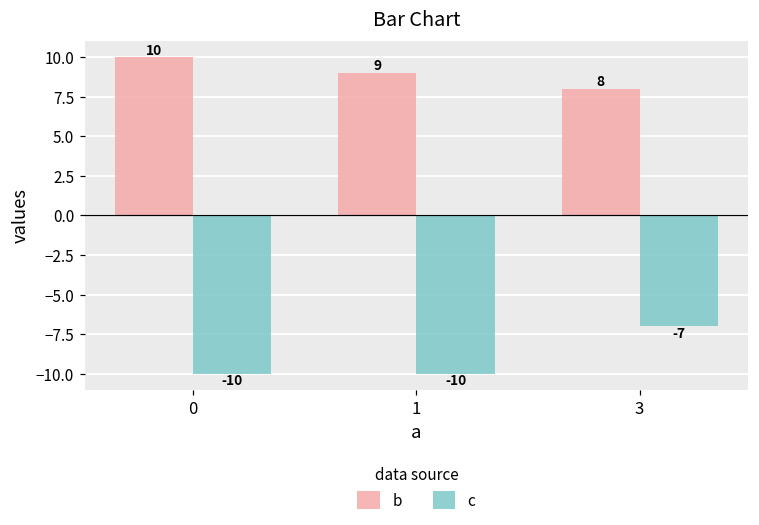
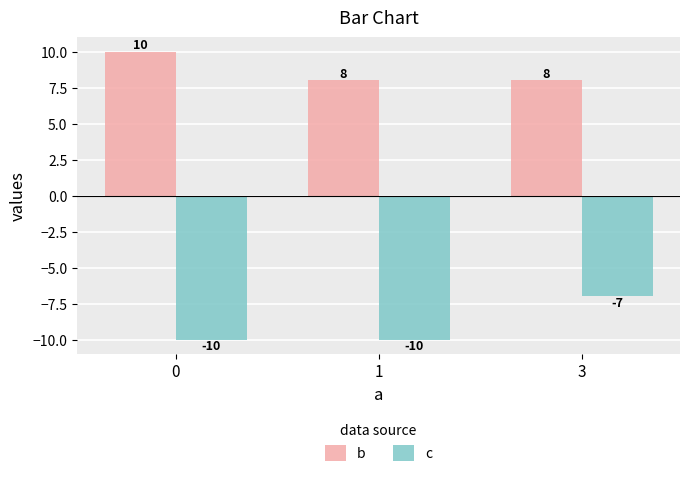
b, 1: 9 -> 8
